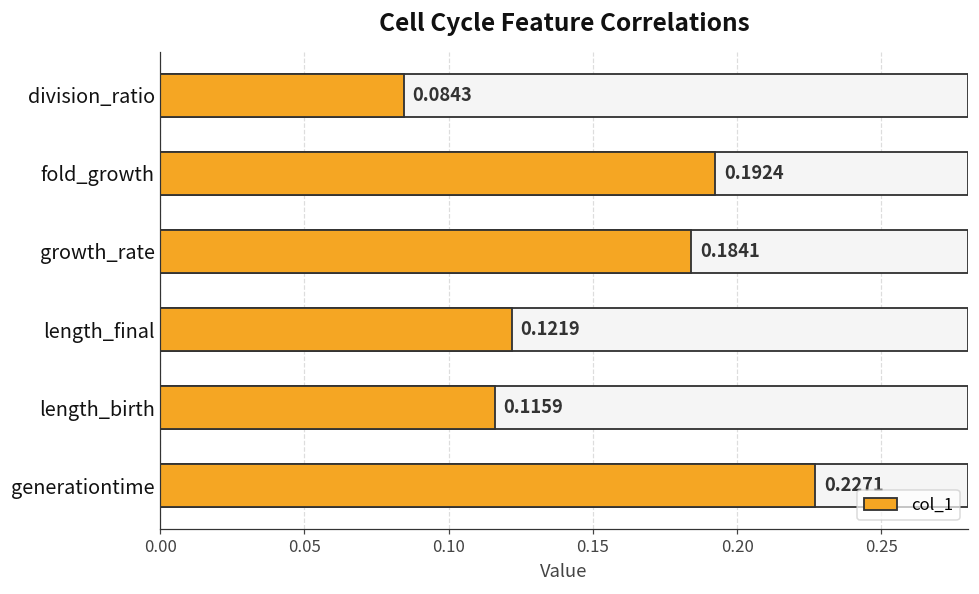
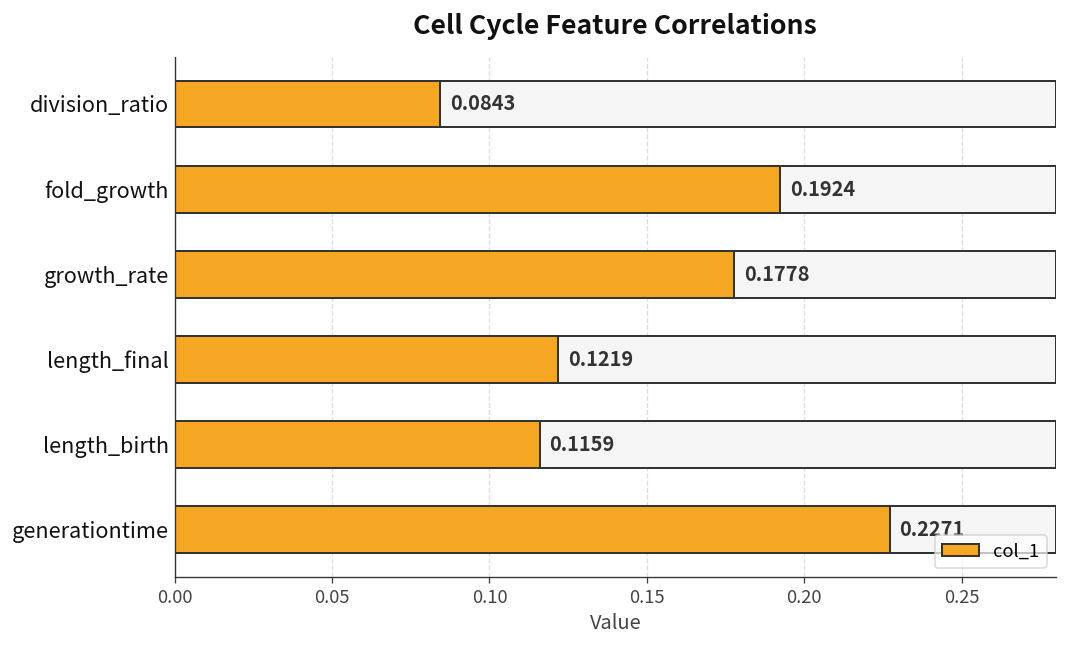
col_1, growth_rate: 0.1841 -> 0.1778
